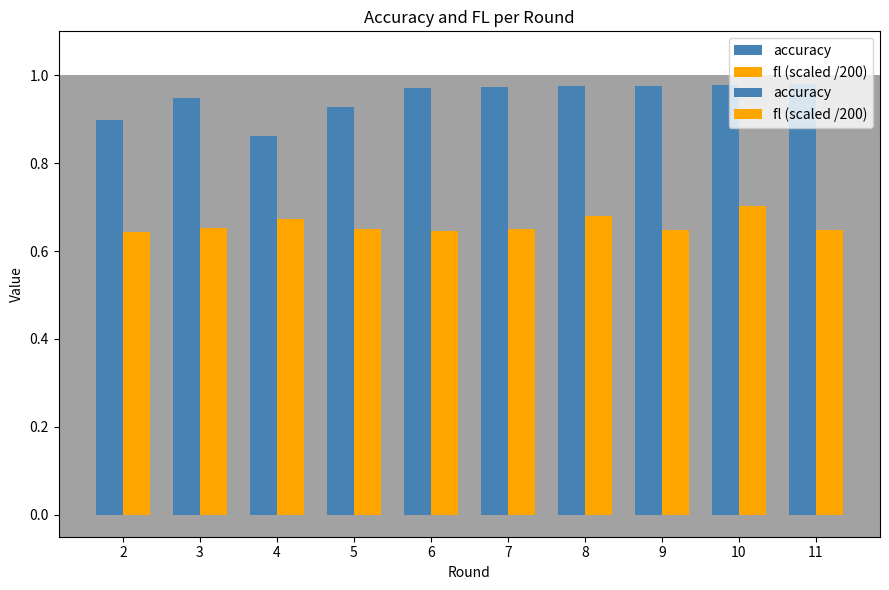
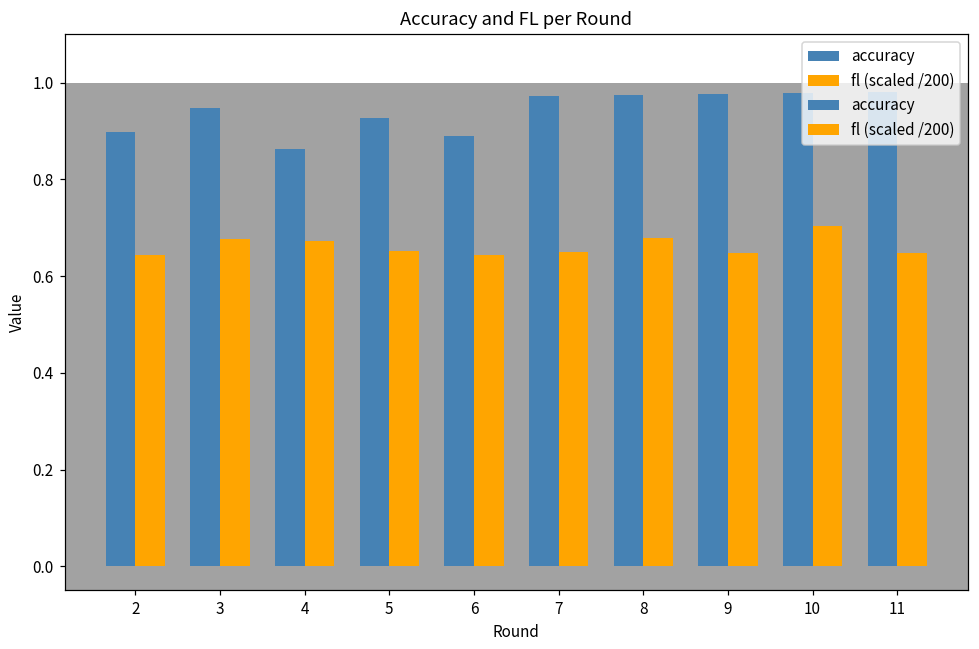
fl (scaled /200), 3: 0.65 -> 0.68
accuracy, 6: 0.97 -> 0.89
